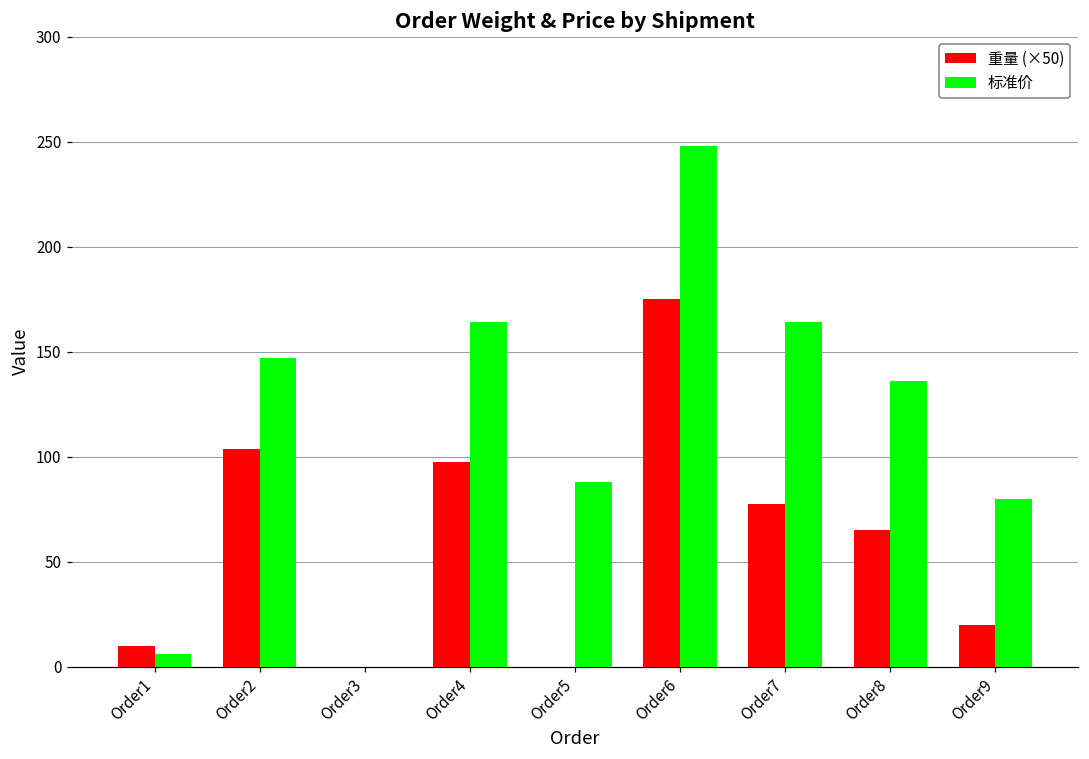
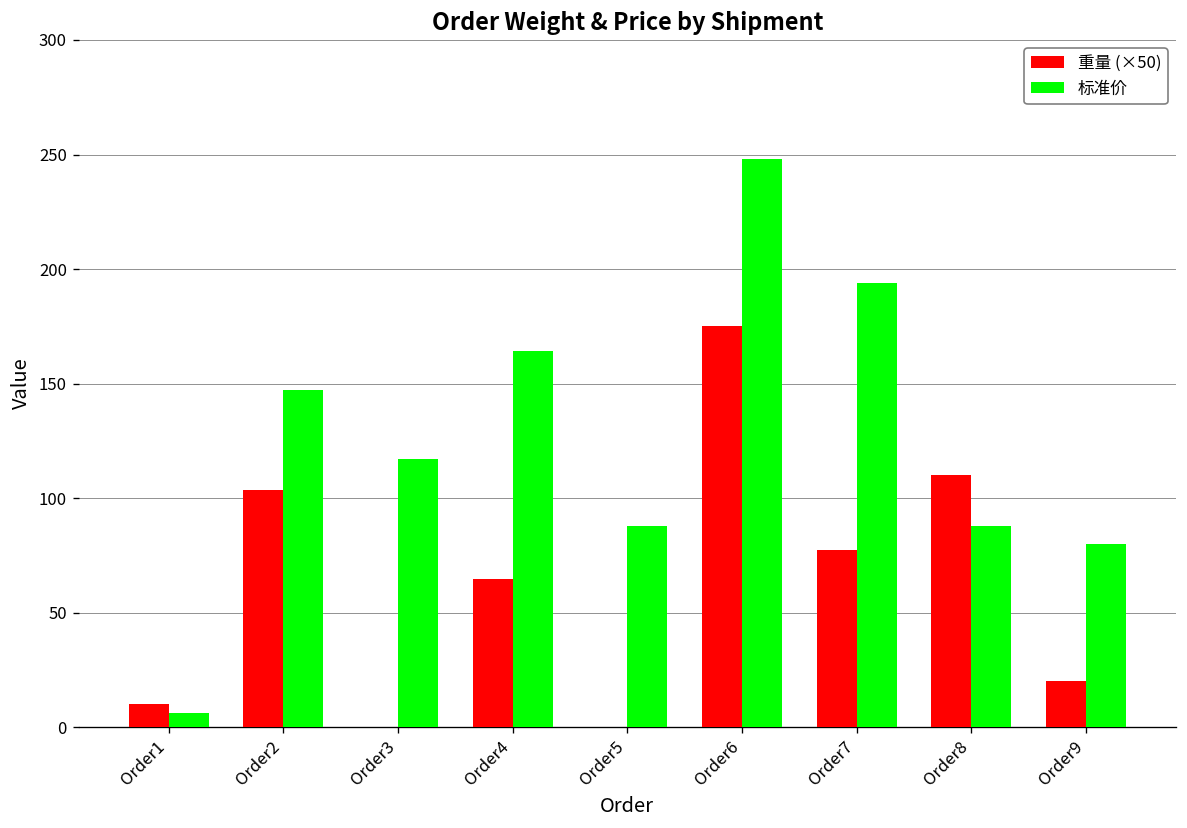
标准价, Order3: 0 -> 117
重量 (×50), Order4: 98 -> 65
标准价, Order7: 164 -> 194
重量 (×50), Order8: 65 -> 110
标准价, Order8: 136 -> 88
